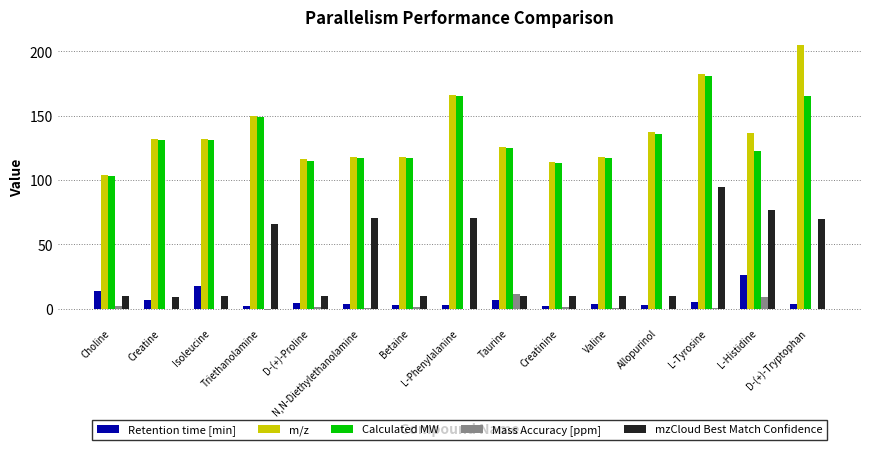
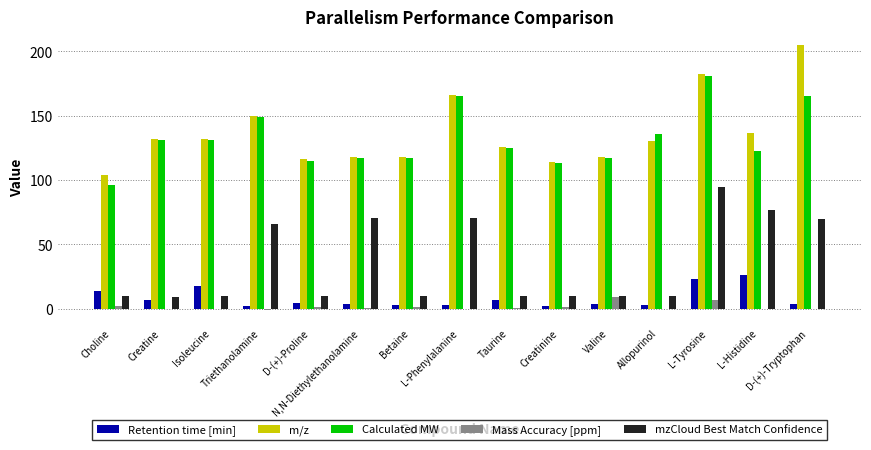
Calculated MW, Choline: 103 -> 96
Mass Accuracy [ppm], Taurine: 12 -> 1
Mass Accuracy [ppm], Valine: 1 -> 9
m/z, Allopurinol: 137 -> 130
Retention time [min], L-Tyrosine: 5 -> 23
Mass Accuracy [ppm], L-Tyrosine: 0 -> 7
Mass Accuracy [ppm], L-Histidine: 9 -> 0
